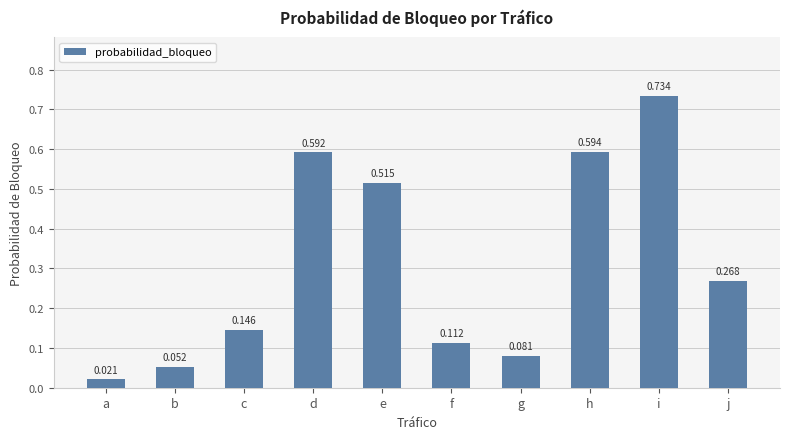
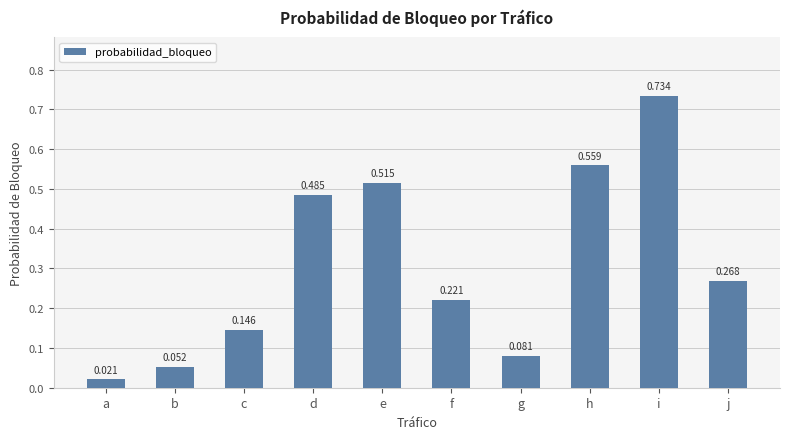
d: 0.592 -> 0.485
f: 0.112 -> 0.221
h: 0.594 -> 0.559
